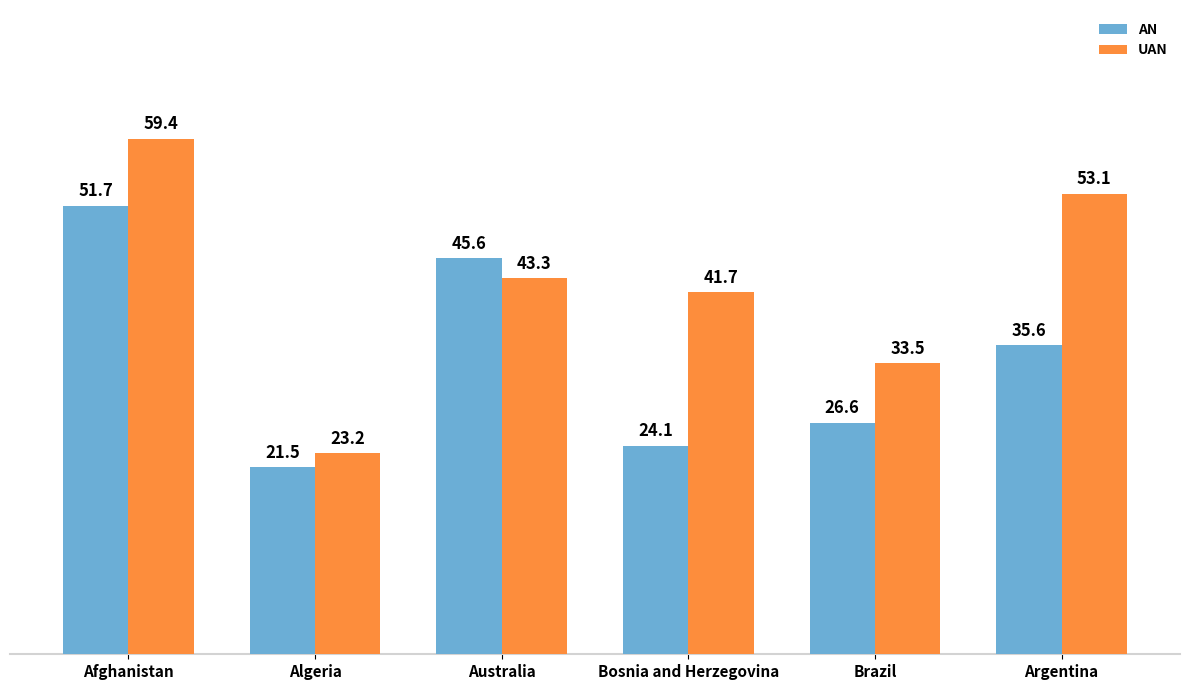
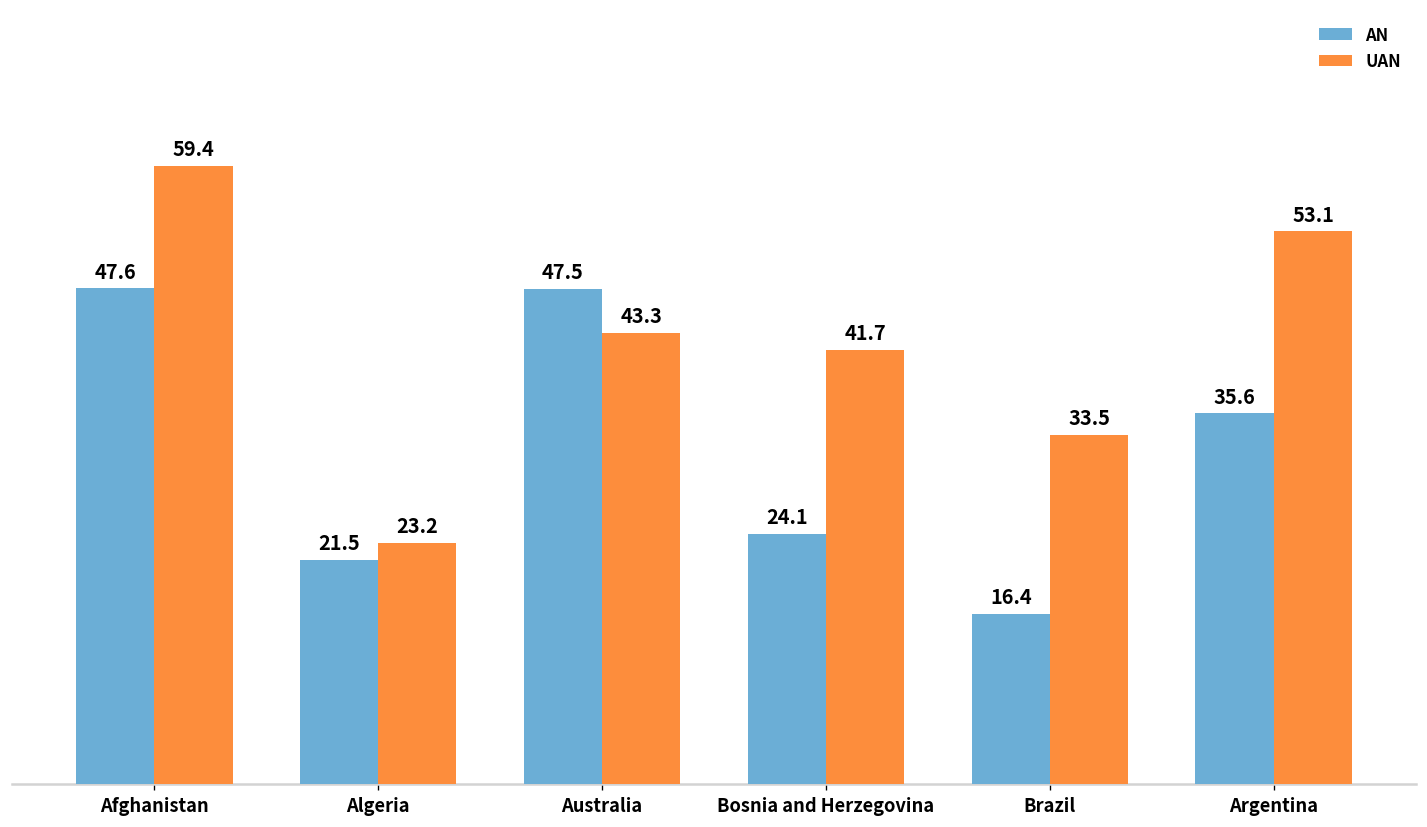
AN, Afghanistan: 51.7 -> 47.6
AN, Australia: 45.6 -> 47.5
AN, Brazil: 26.6 -> 16.4
